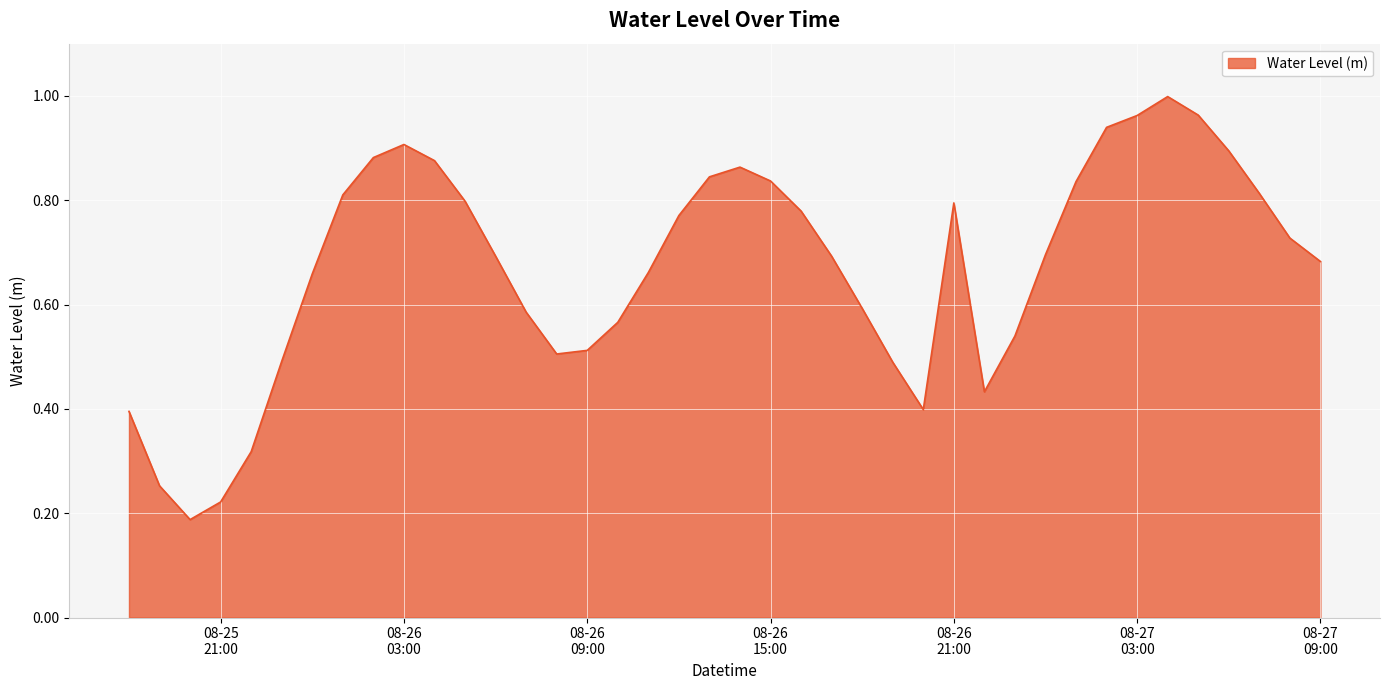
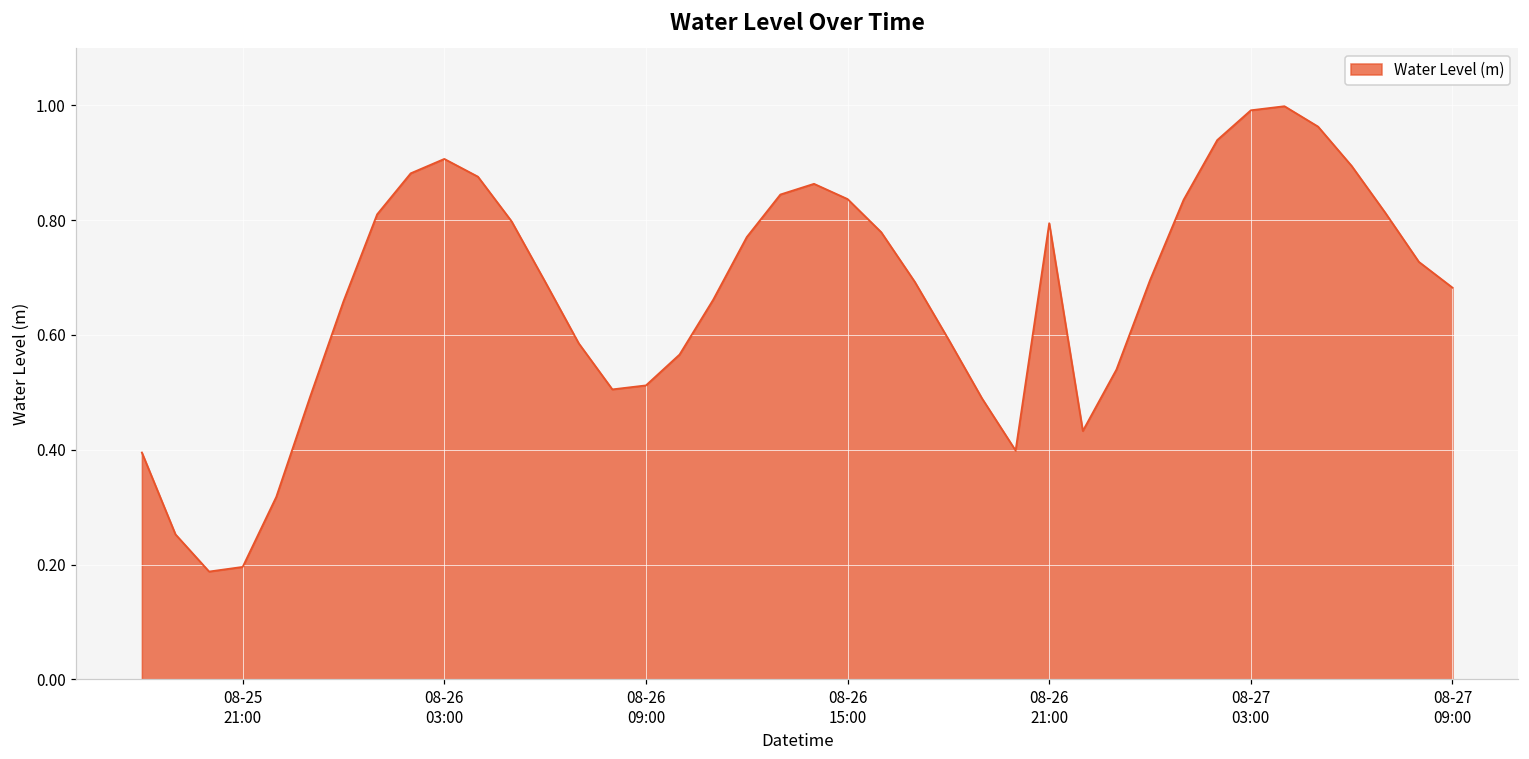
08-25 21:00: 0.22 -> 0.20
08-27 03:00: 0.96 -> 0.99
